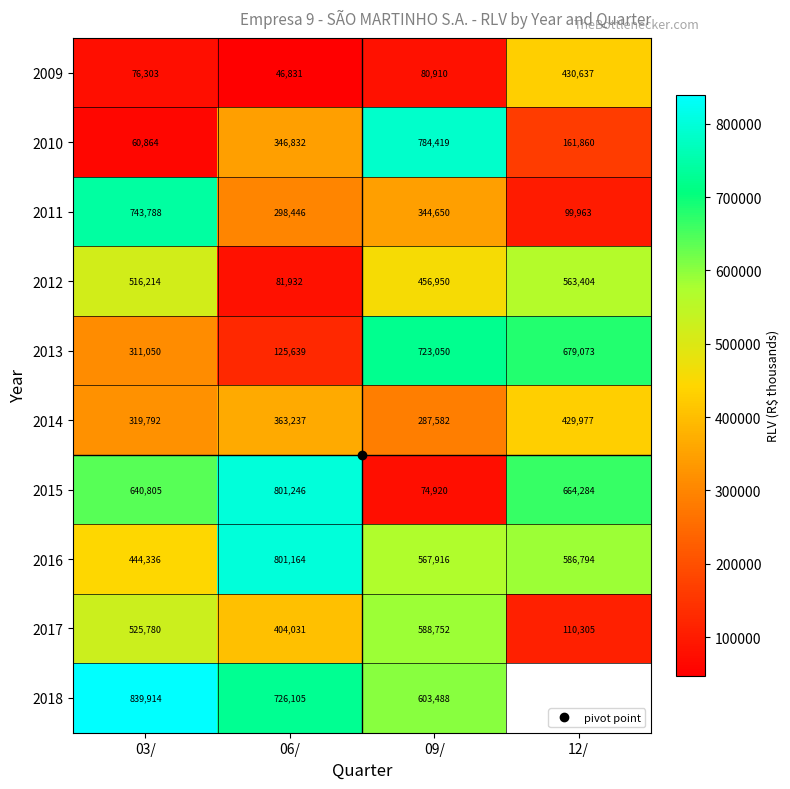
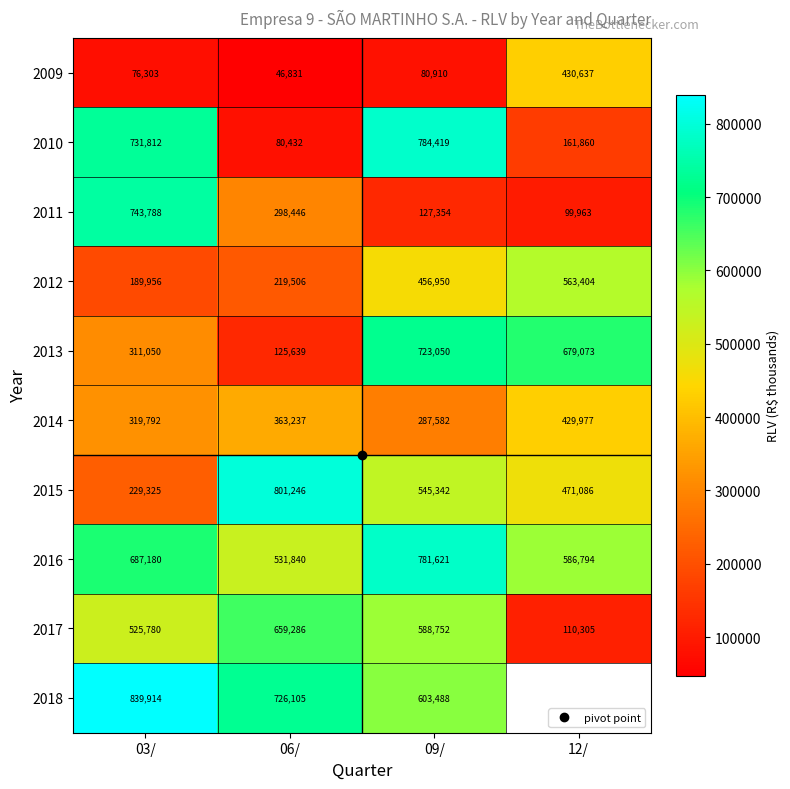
2010, 03/: 60,864 -> 731,812
2010, 06/: 346,832 -> 80,432
2011, 09/: 344,650 -> 127,354
2012, 03/: 516,214 -> 189,956
2012, 06/: 81,932 -> 219,506
2015, 03/: 640,805 -> 229,325
2015, 09/: 74,920 -> 545,342
2015, 12/: 664,284 -> 471,086
2016, 03/: 444,336 -> 687,180
2016, 06/: 801,164 -> 531,840
2016, 09/: 567,916 -> 781,621
2017, 06/: 404,031 -> 659,286
